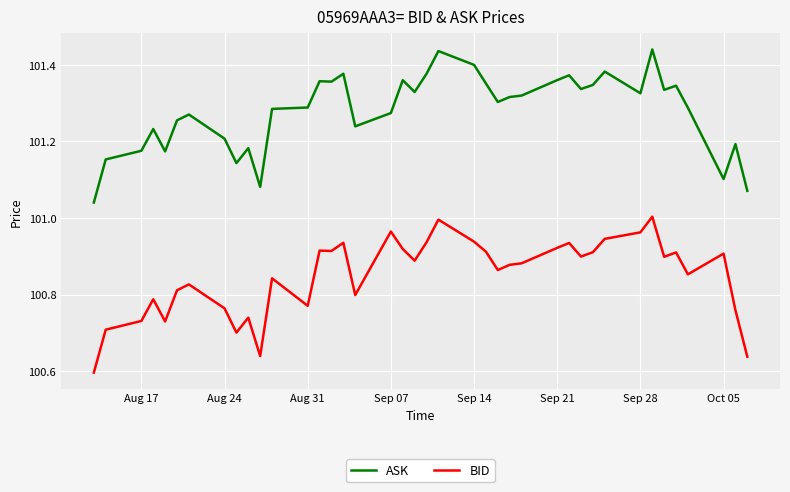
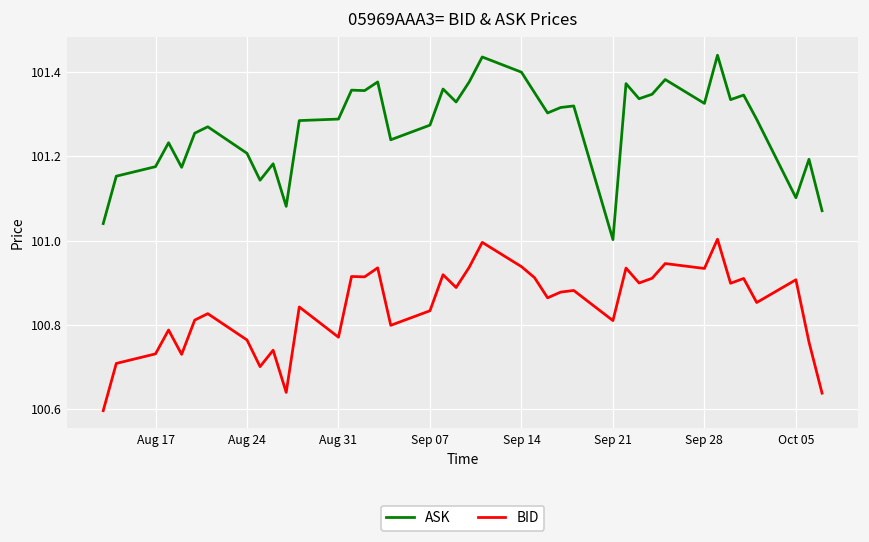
BID, Sep 07: 100.96 -> 100.83
ASK, Sep 21: 101.36 -> 101.00
BID, Sep 21: 100.92 -> 100.81
BID, Sep 28: 100.96 -> 100.93
